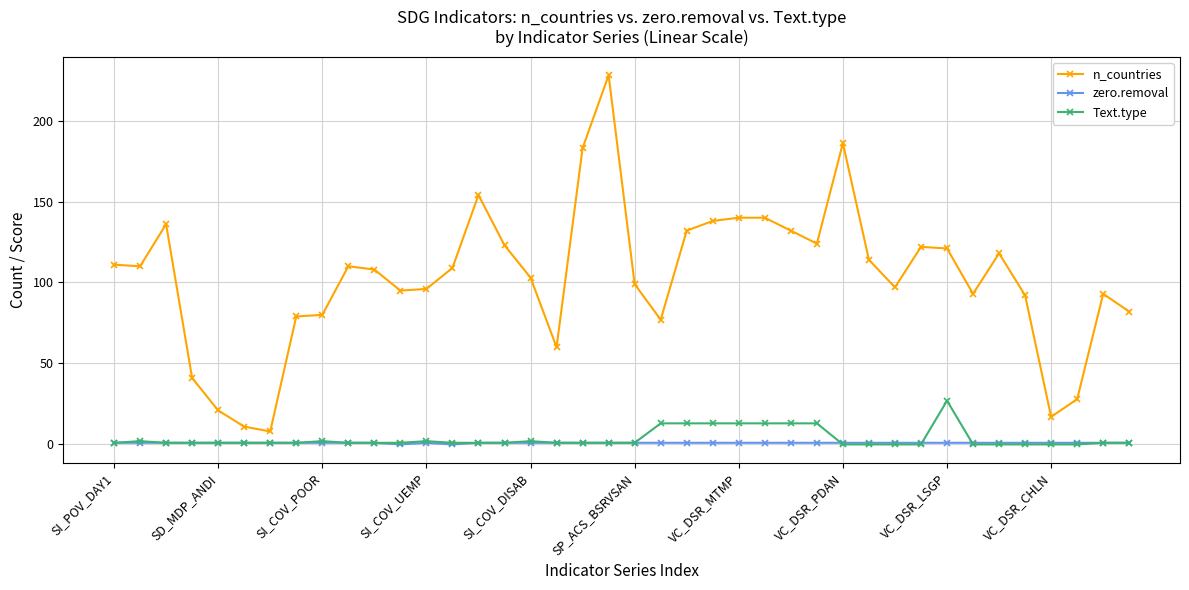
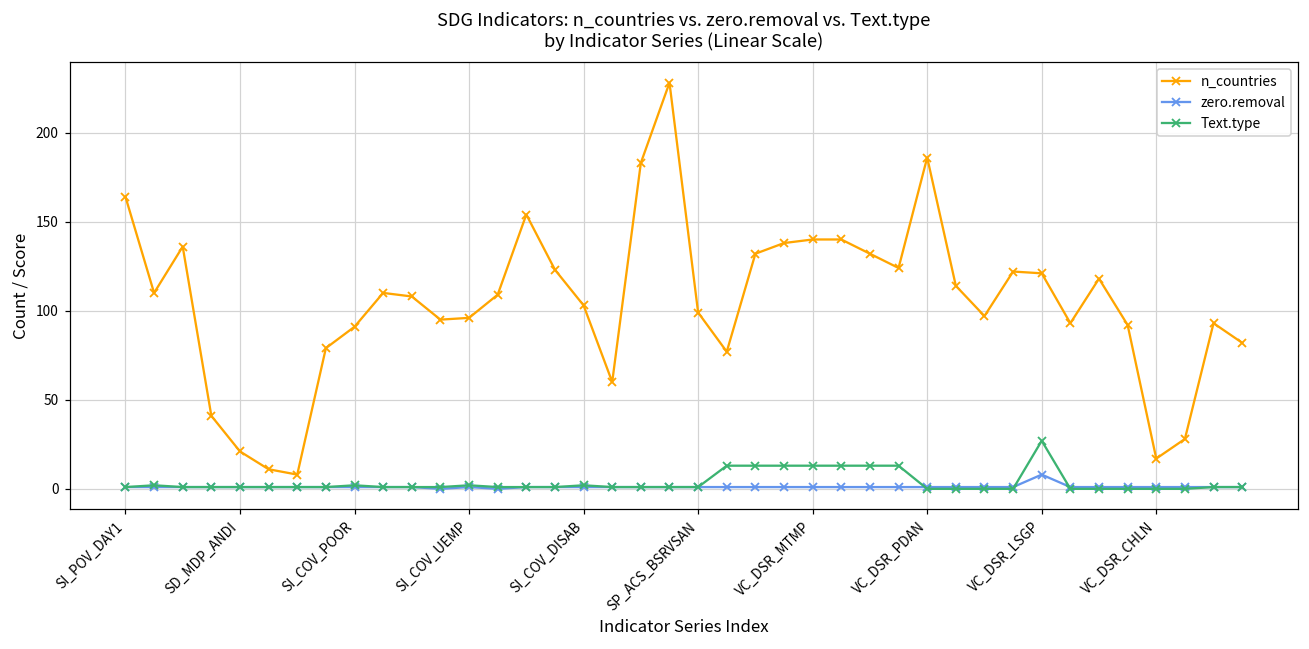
n_countries, SI_POV_DAY1: 111 -> 164
n_countries, SI_COV_POOR: 80 -> 91
zero.removal, VC_DSR_LSGP: 1 -> 8
